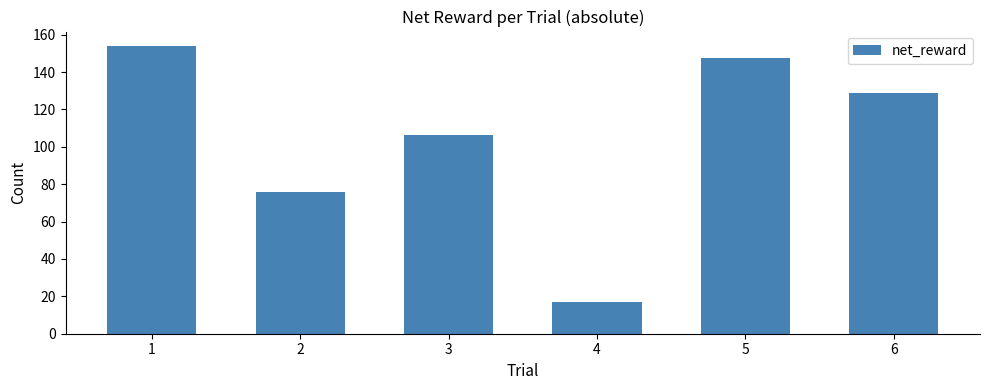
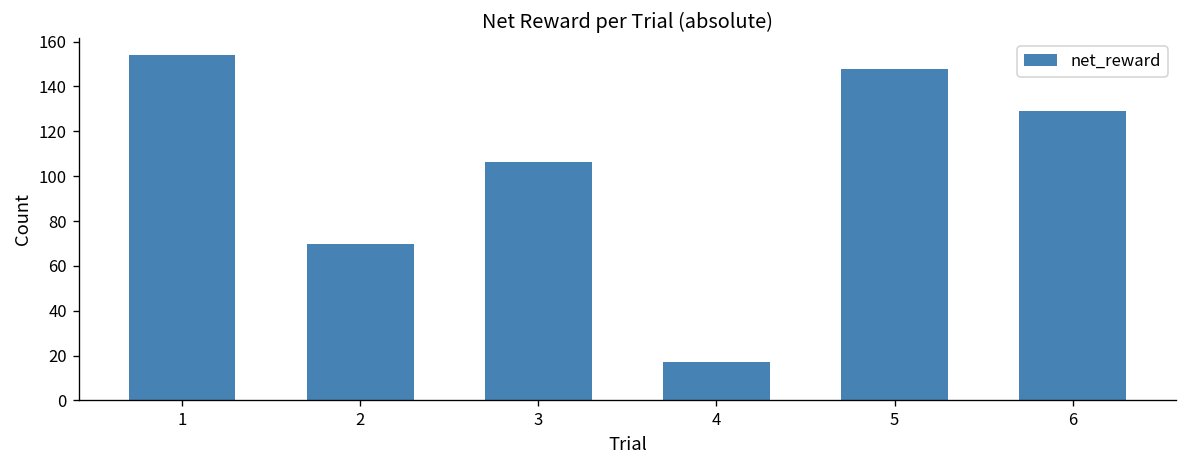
2: 76 -> 70
